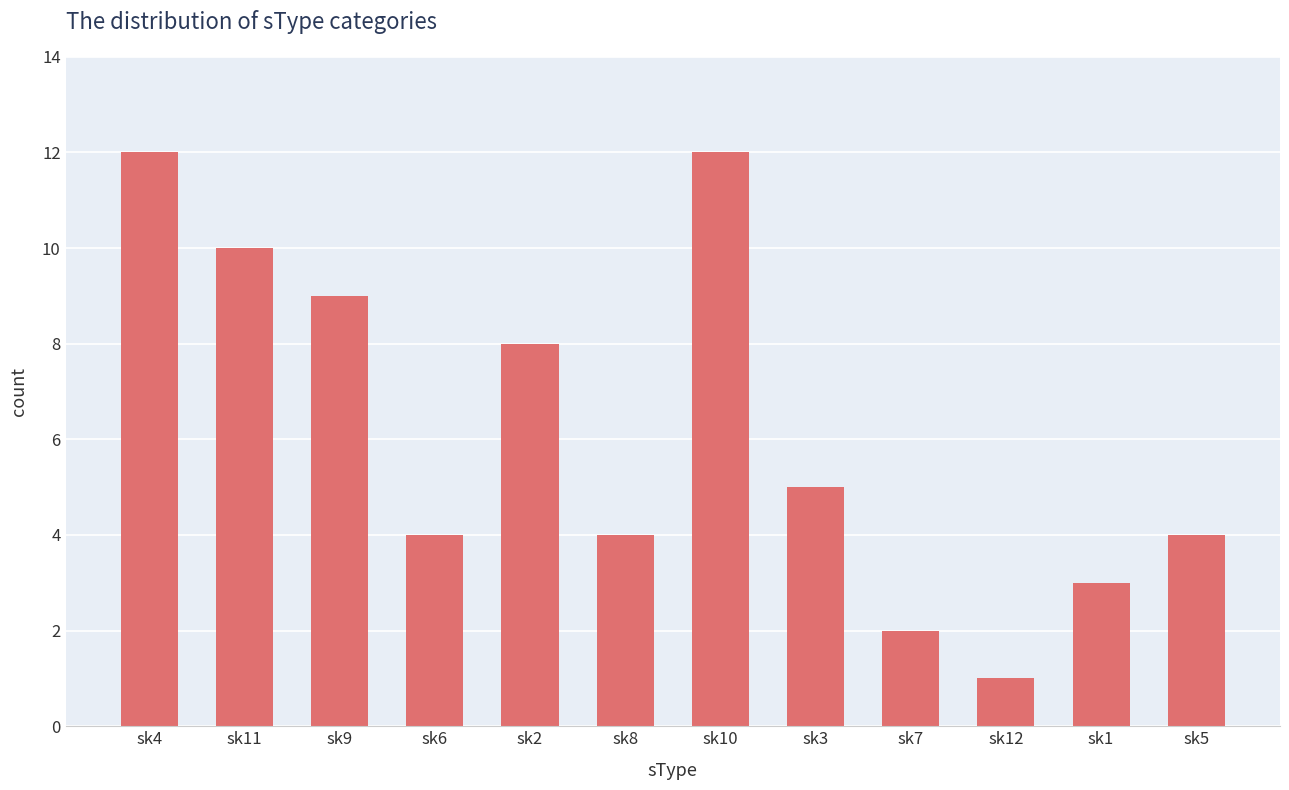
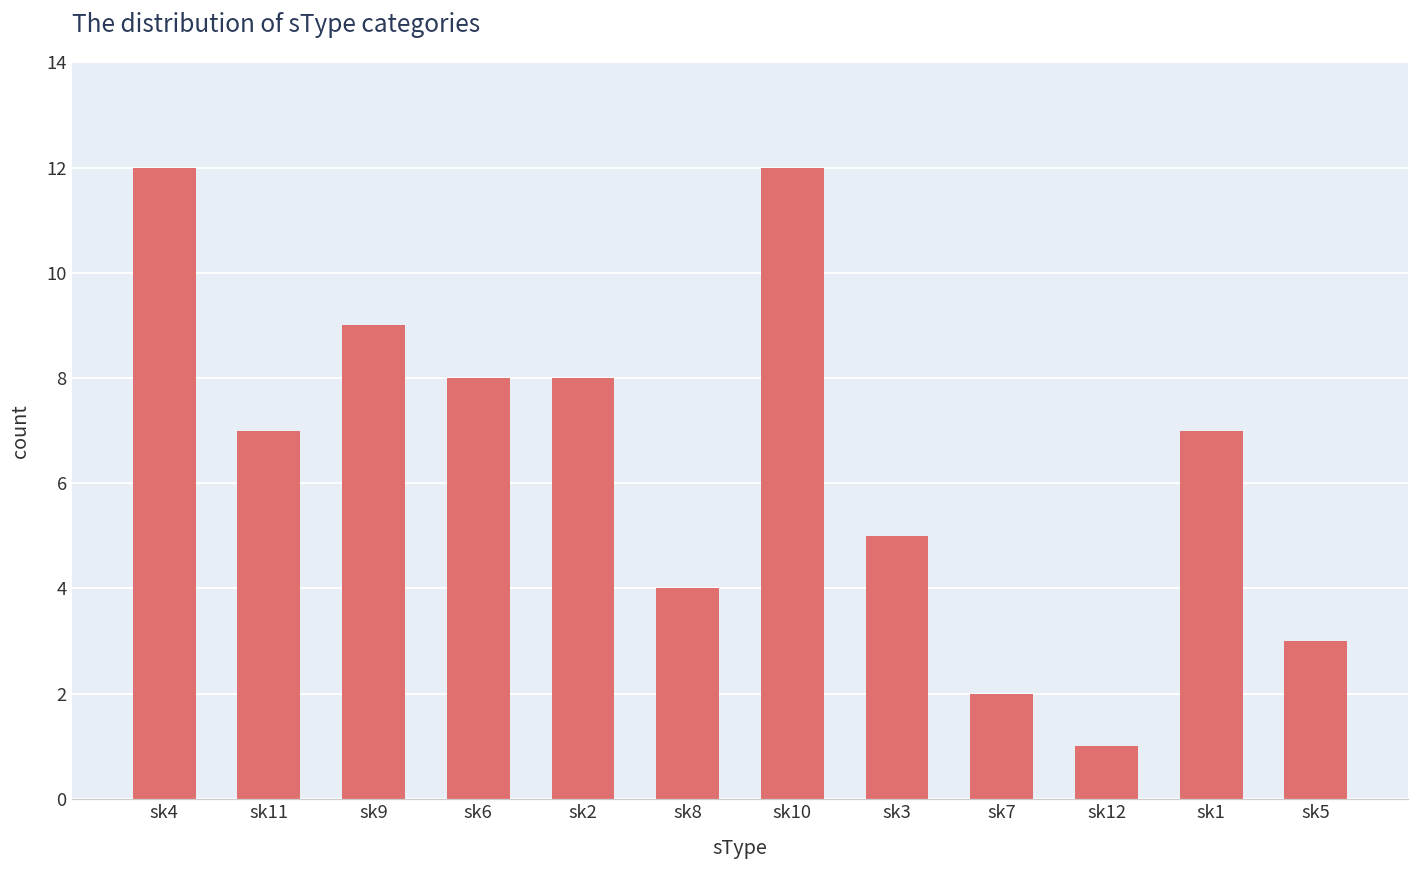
sk11: 10 -> 7
sk6: 4 -> 8
sk1: 3 -> 7
sk5: 4 -> 3
